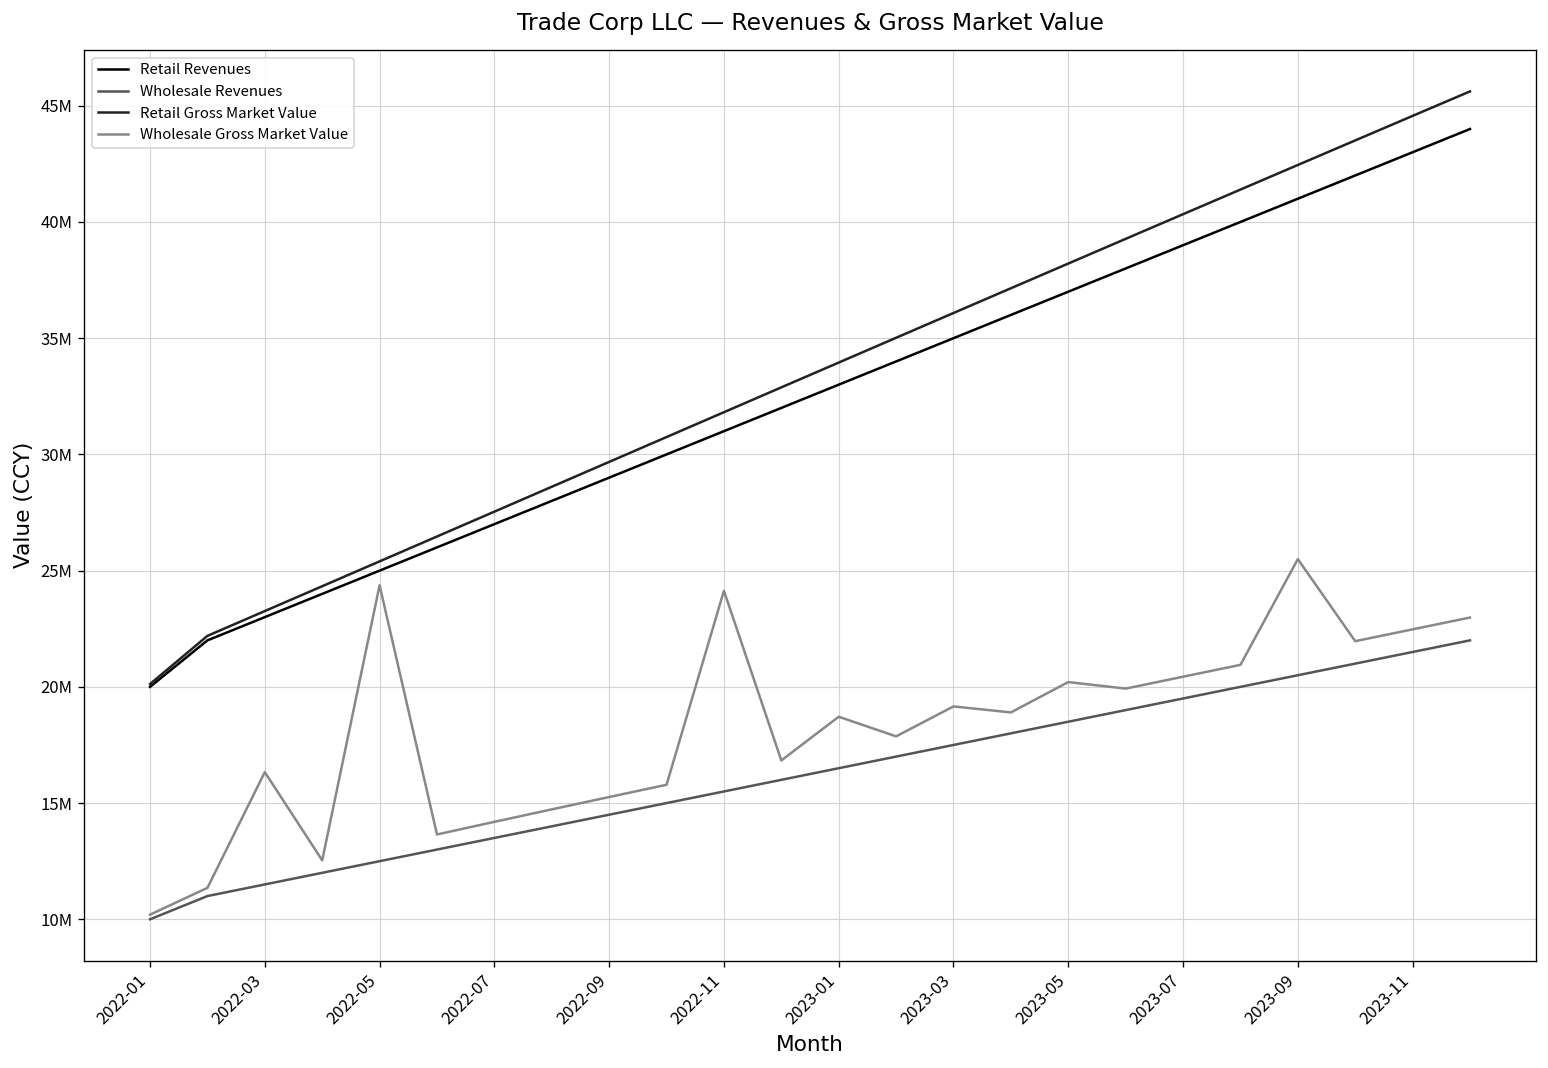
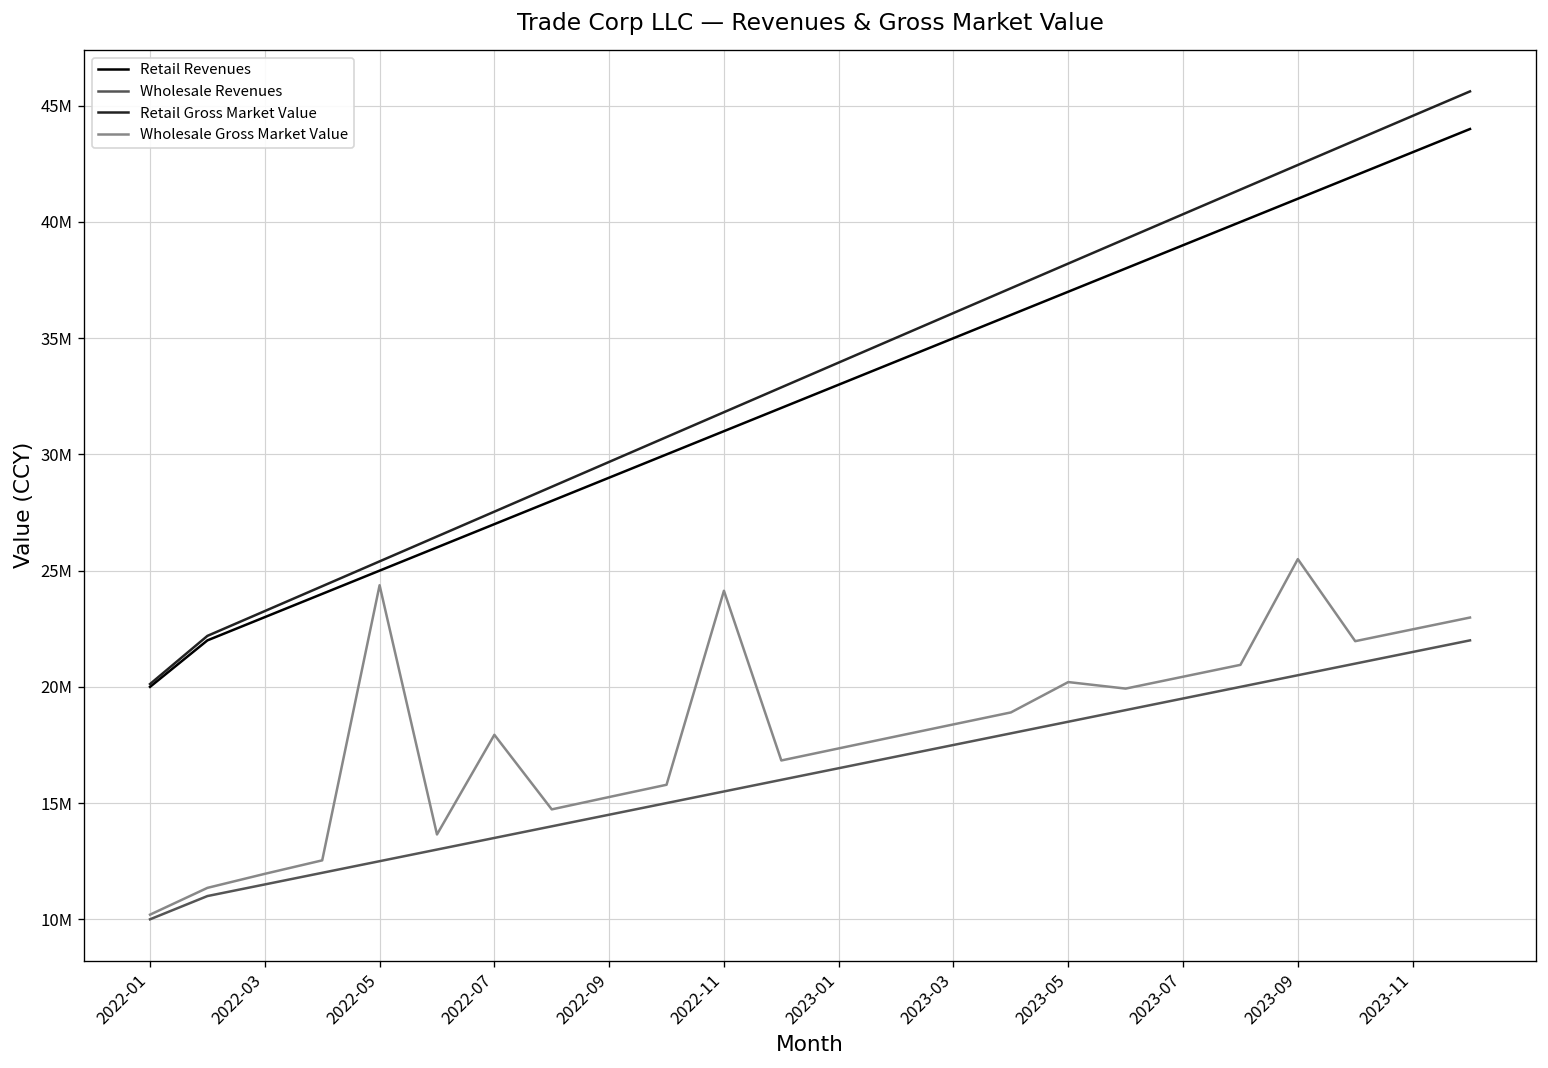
Wholesale Gross Market Value, 2022-03: 16300000 -> 12000000
Wholesale Gross Market Value, 2022-07: 14200000 -> 17900000
Wholesale Gross Market Value, 2023-01: 18700000 -> 17400000
Wholesale Gross Market Value, 2023-03: 19200000 -> 18400000
